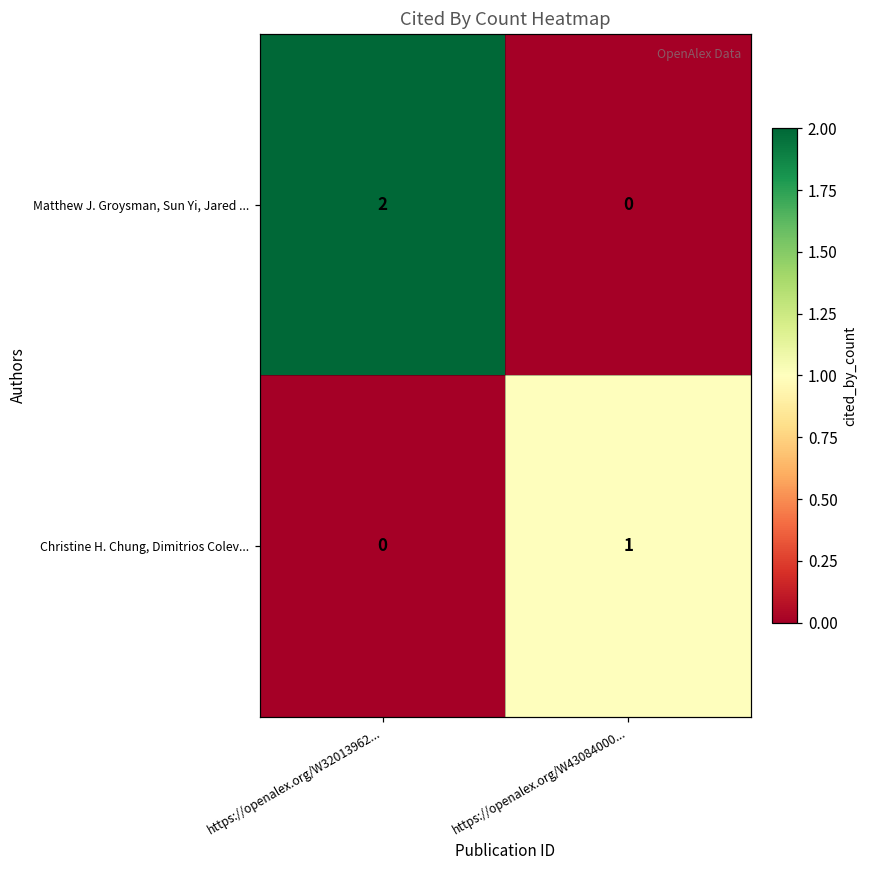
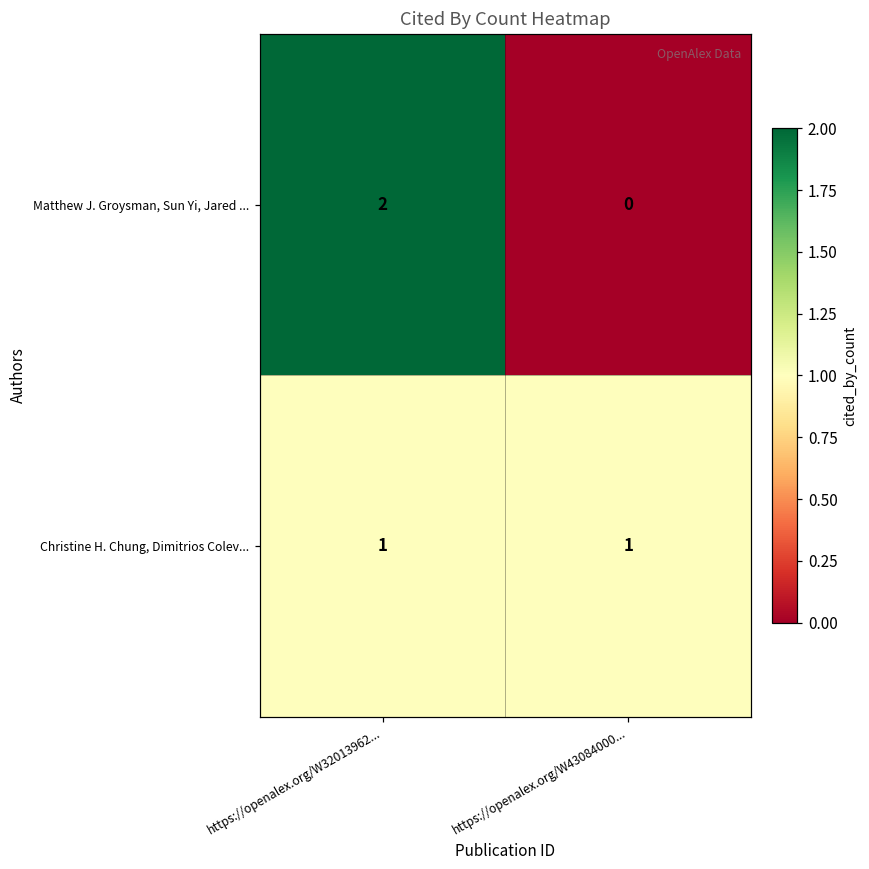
Christine H. Chung, Dimitrios Colev..., https://openalex.org/W32013962...: 0 -> 1
